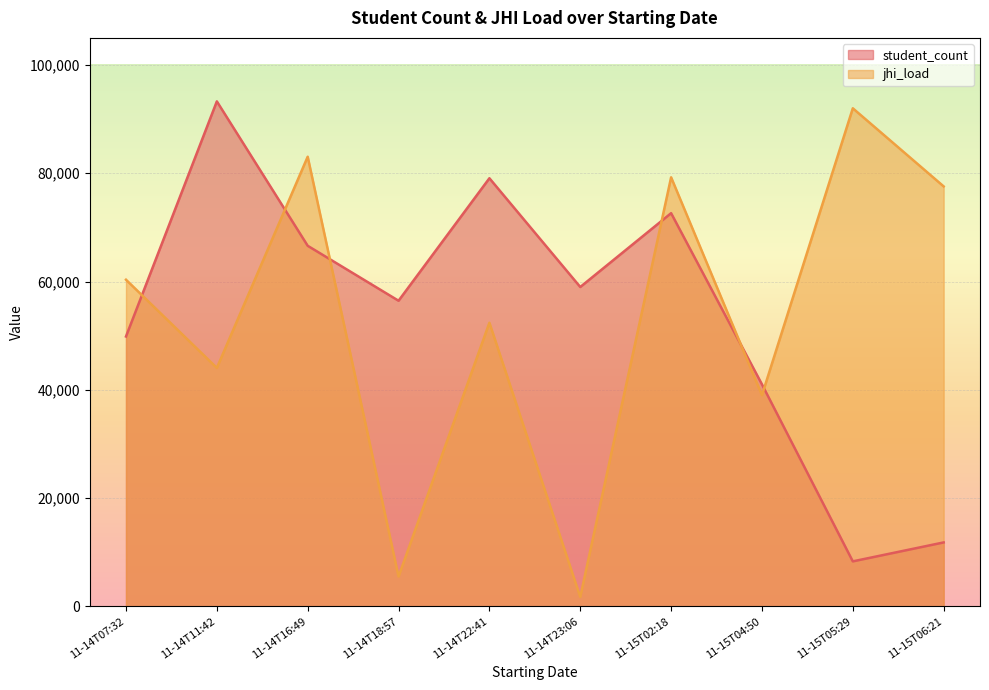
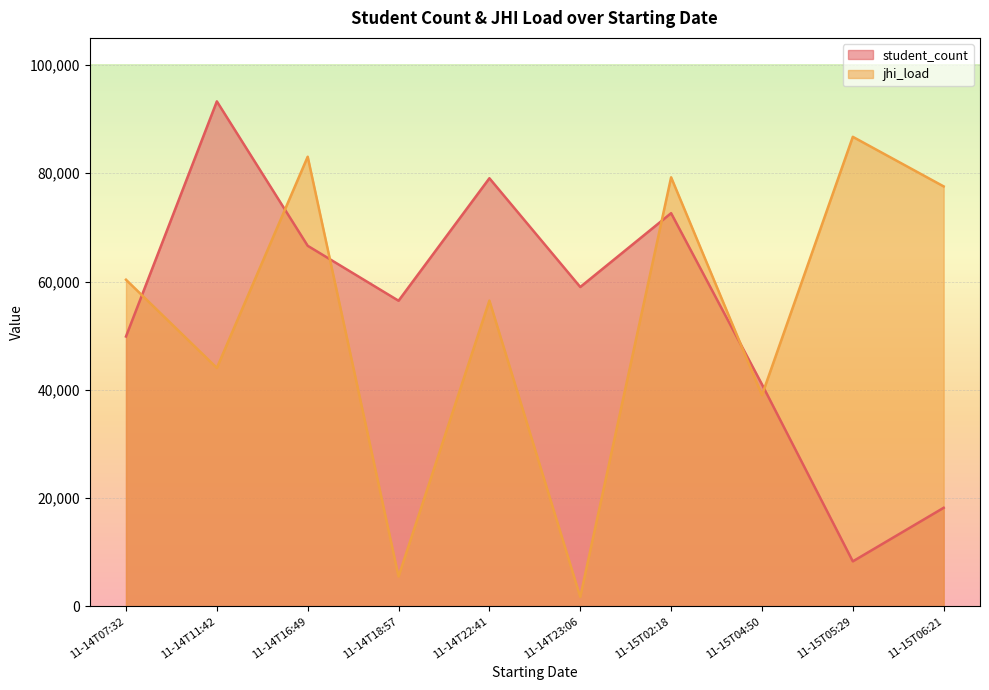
jhi_load, 11-14T22:41: 52,000 -> 56,000
jhi_load, 11-15T05:29: 92,000 -> 87,000
student_count, 11-15T06:21: 12,000 -> 18,000
